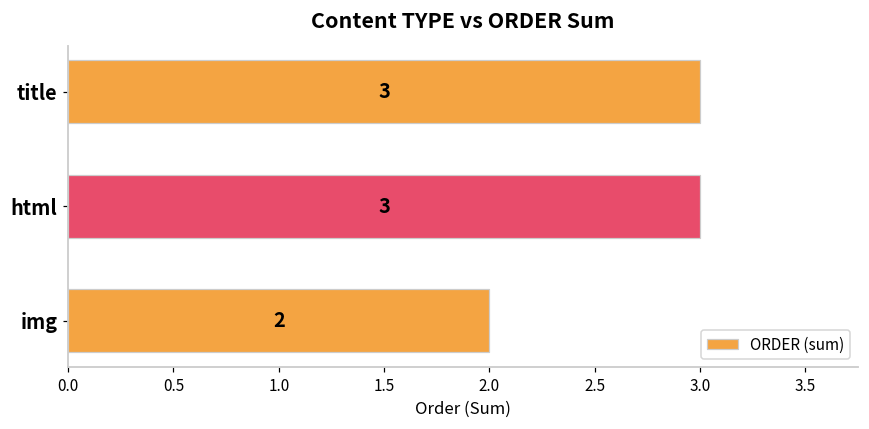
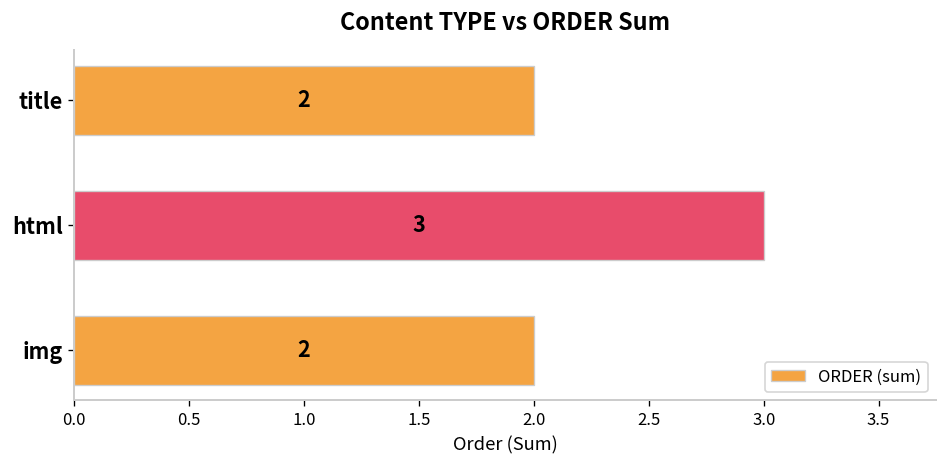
title: 3 -> 2
